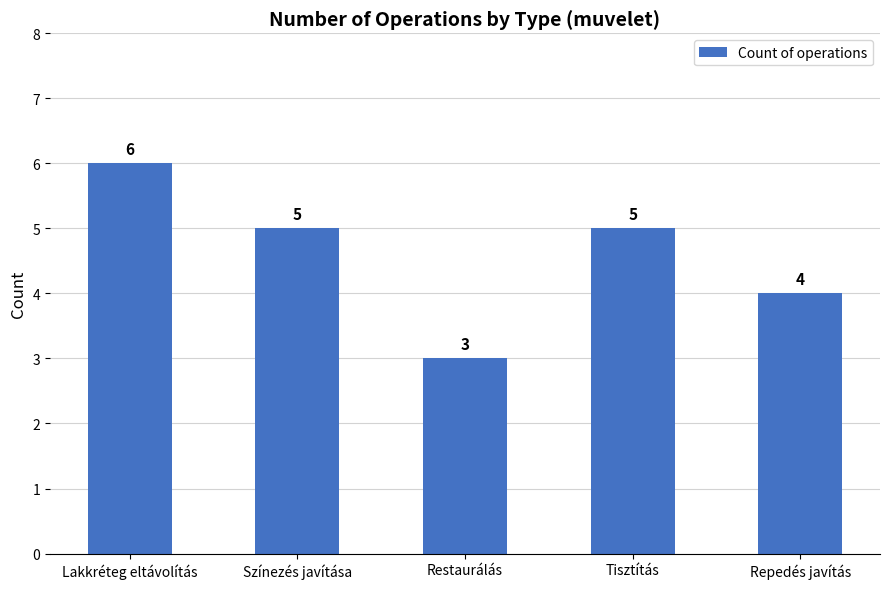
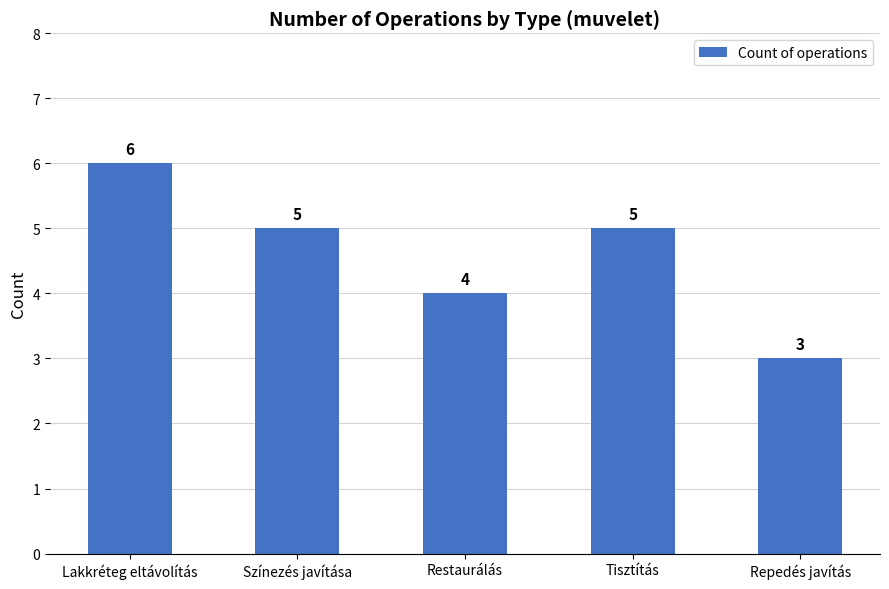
Restaurálás: 3 -> 4
Repedés javítás: 4 -> 3
